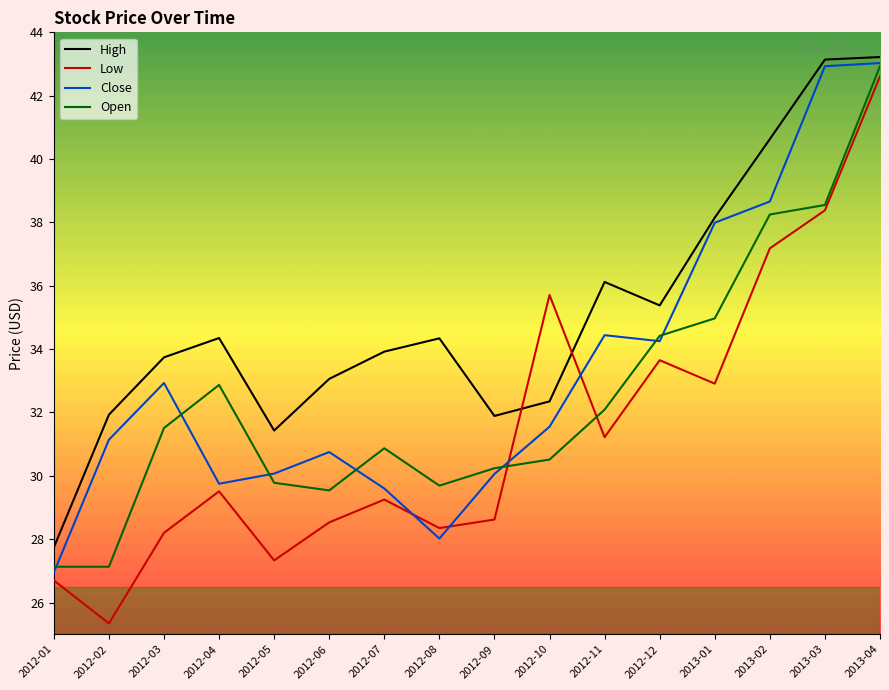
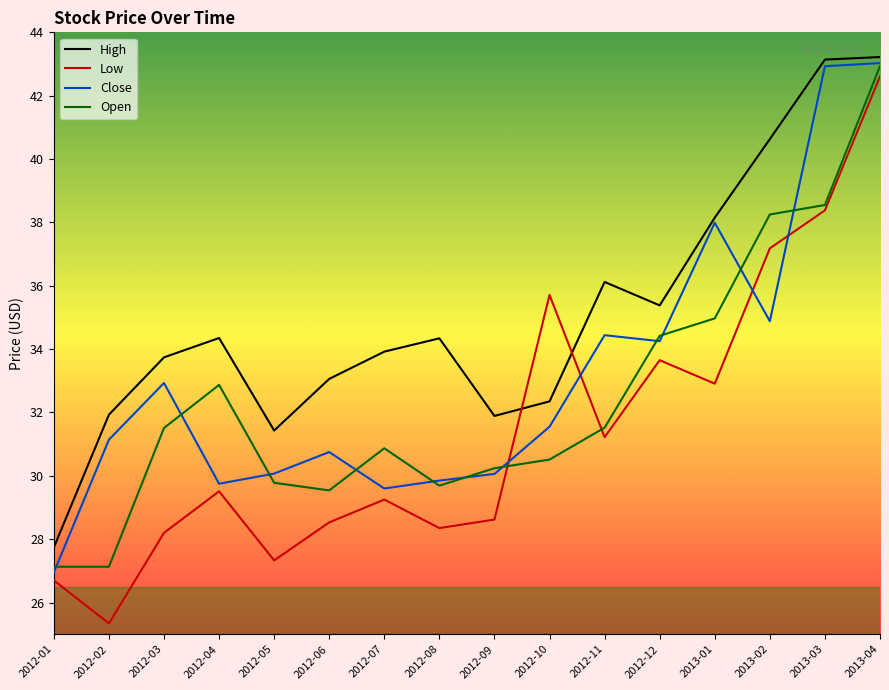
Close, 2012-08: 28.0 -> 29.9
Open, 2012-11: 32.1 -> 31.5
Close, 2013-02: 38.7 -> 34.9
